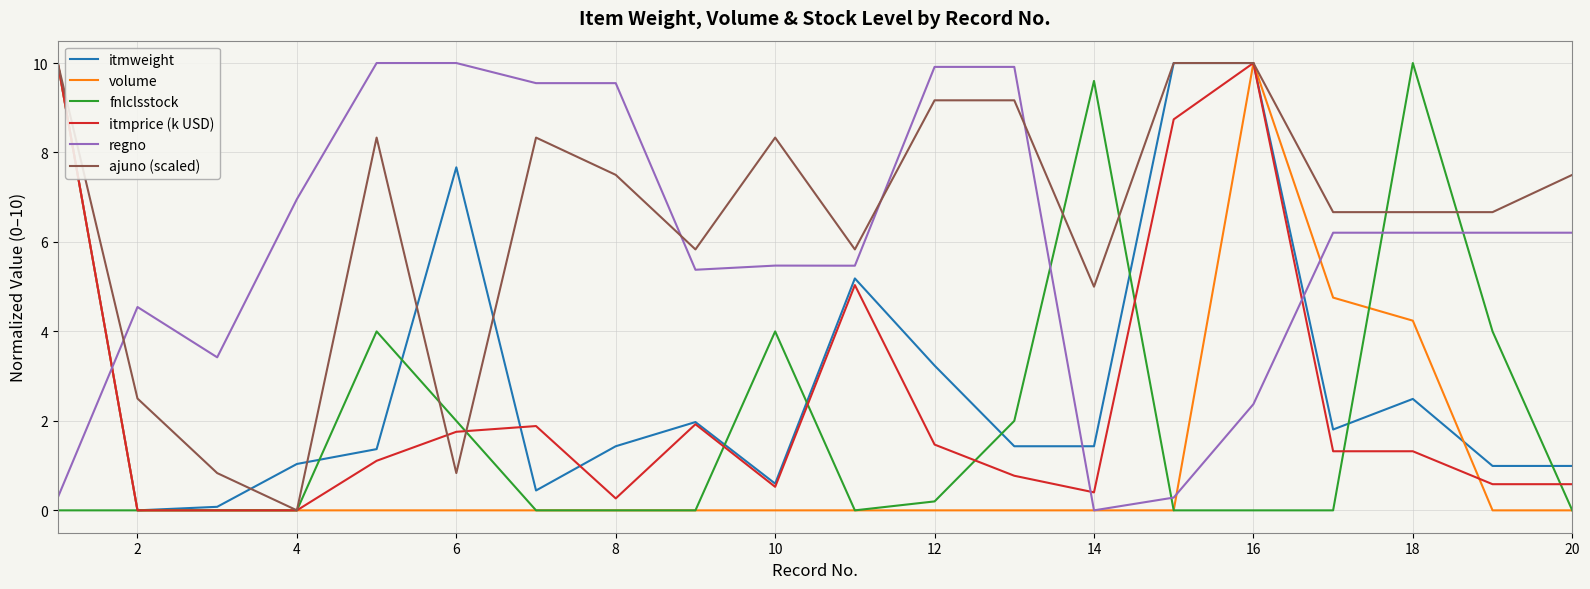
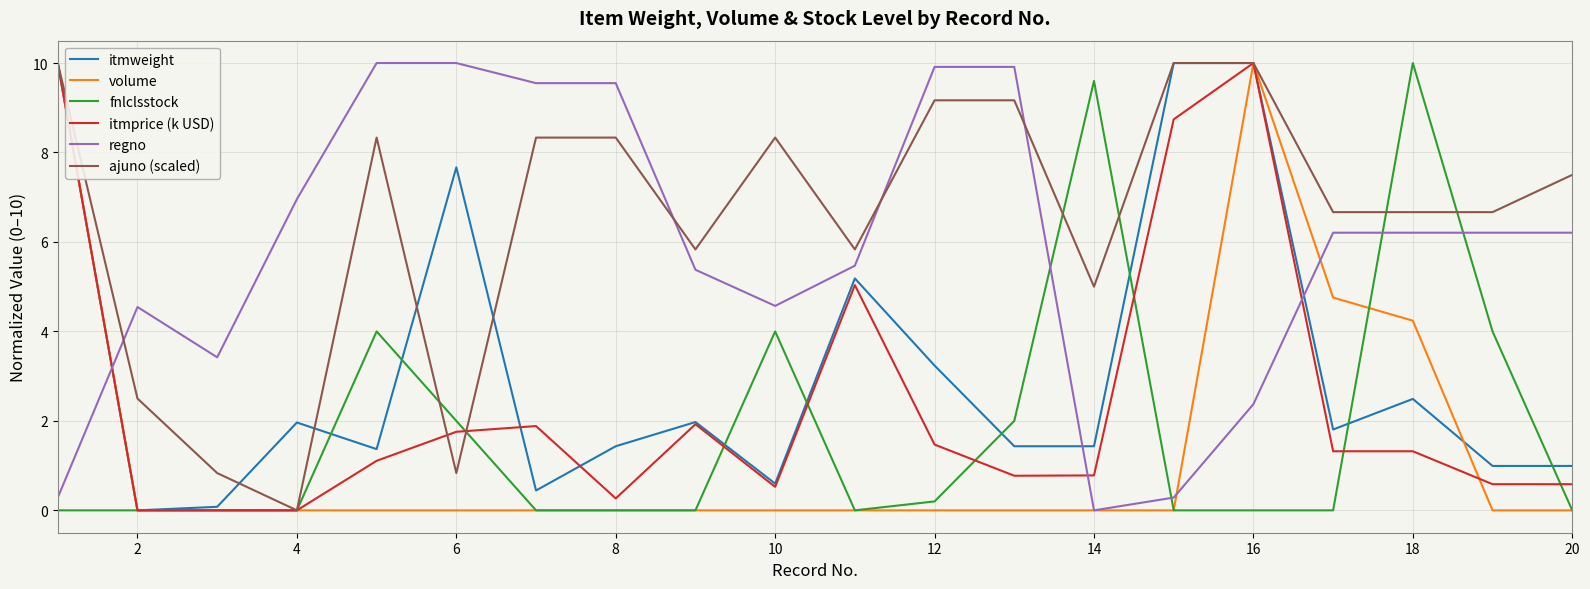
itmweight, 4: 1.0 -> 2.0
ajuno (scaled), 8: 7.5 -> 8.3
regno, 10: 5.5 -> 4.6
itmprice (k USD), 14: 0.4 -> 0.8
